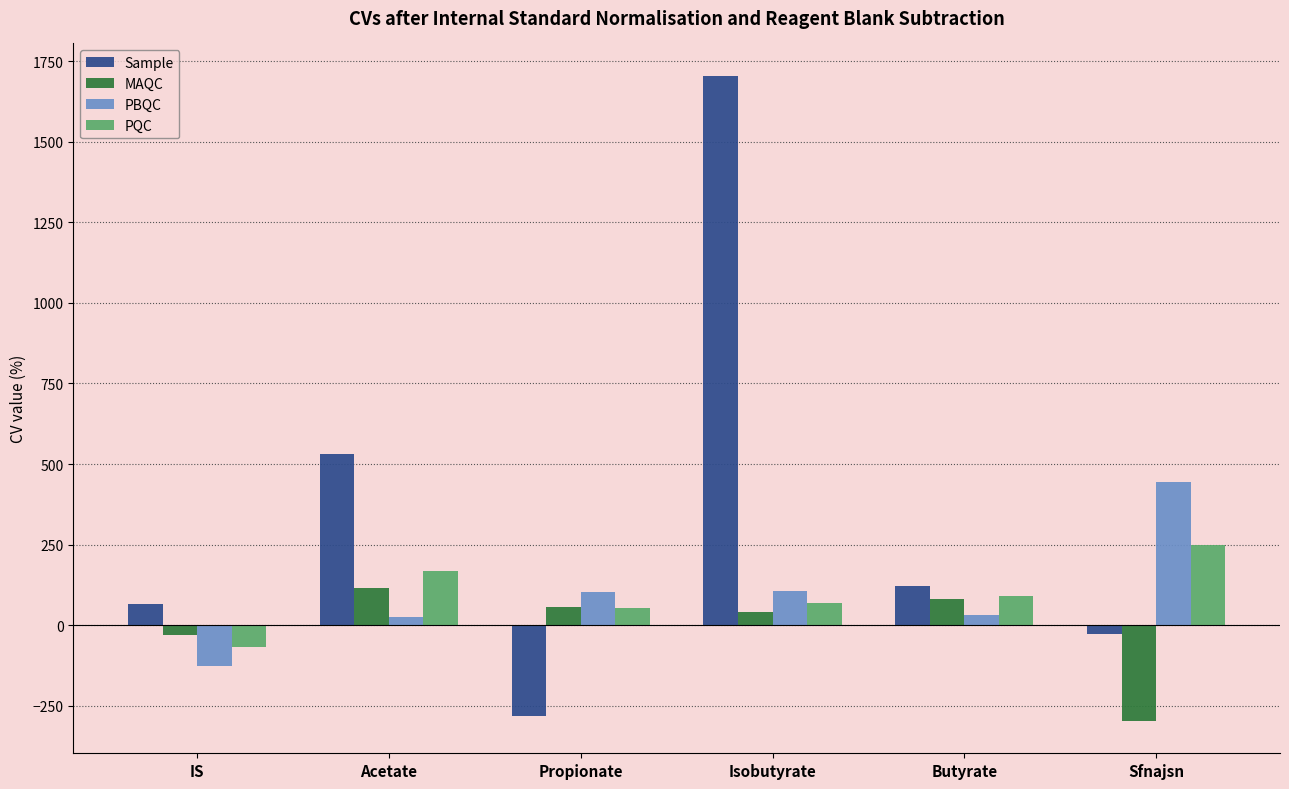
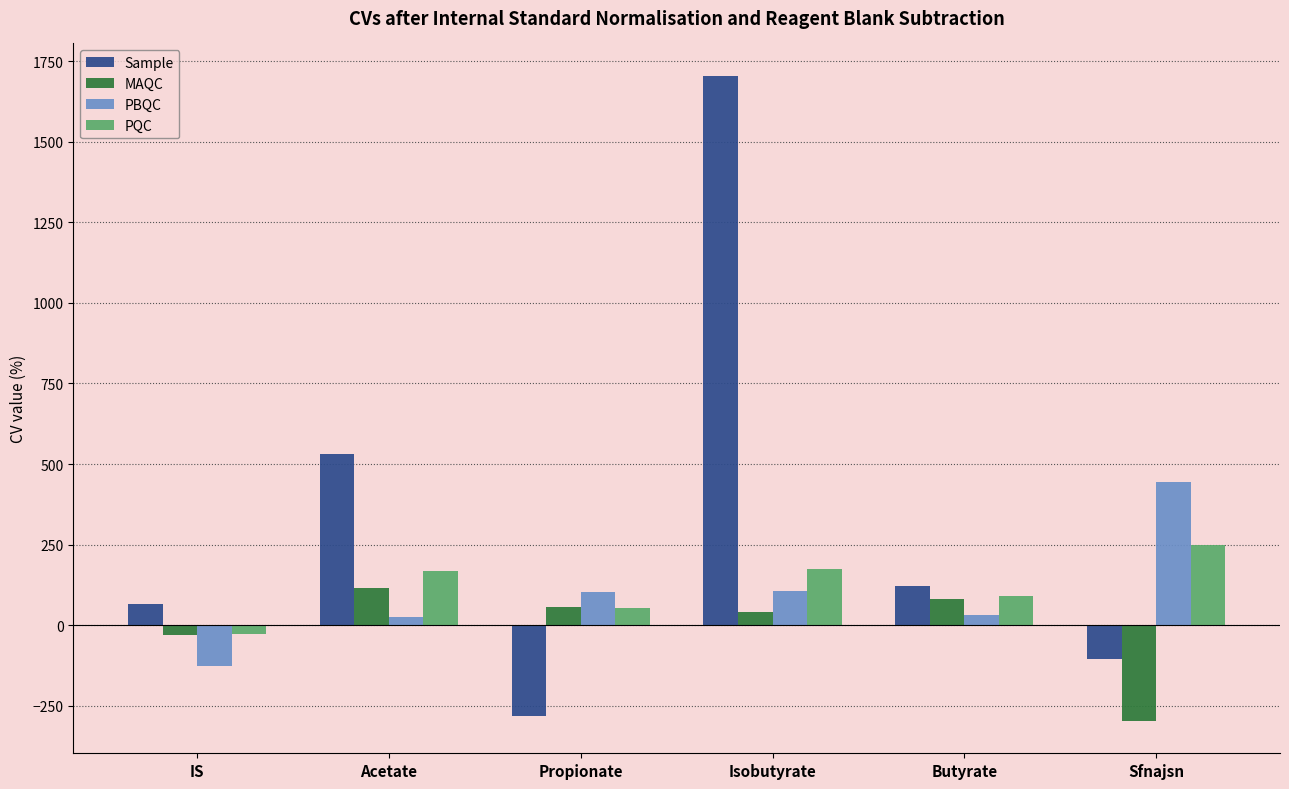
PQC, IS: -70 -> -30
PQC, Isobutyrate: 70 -> 170
Sample, Sfnajsn: -30 -> -100
